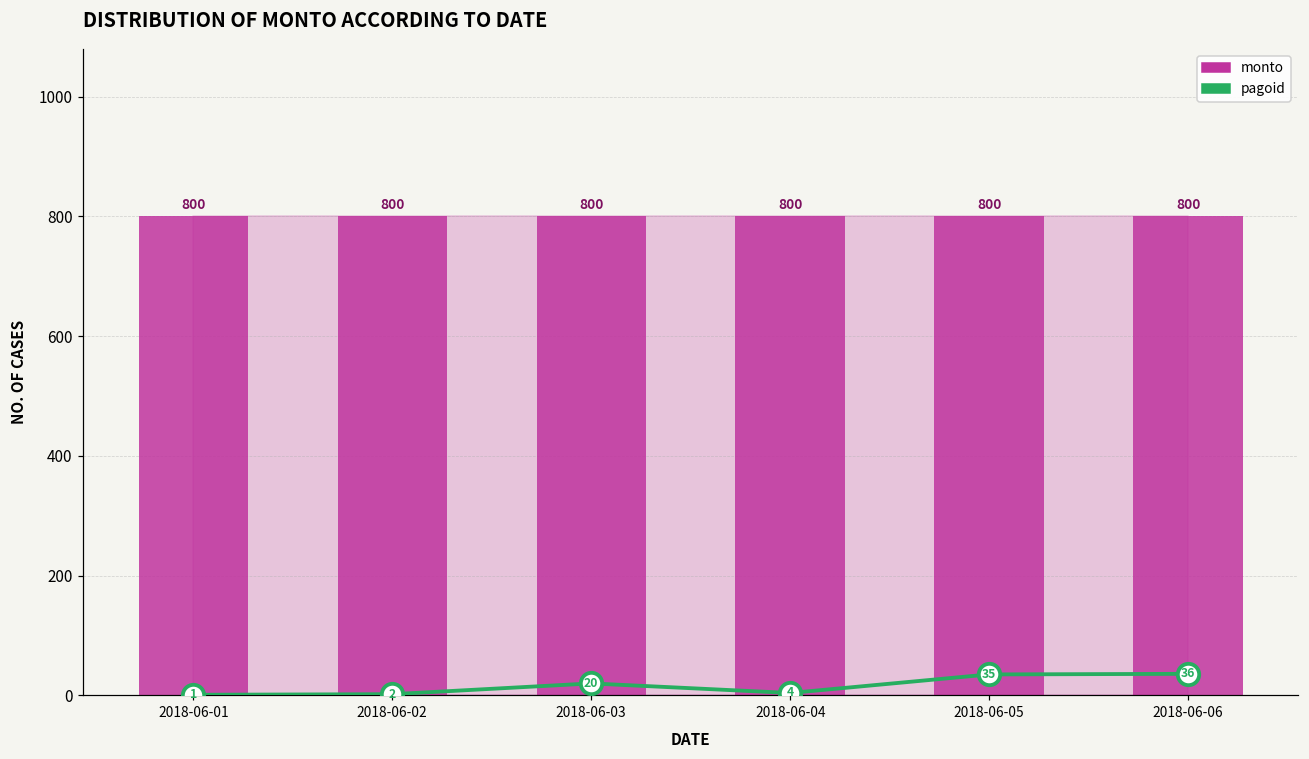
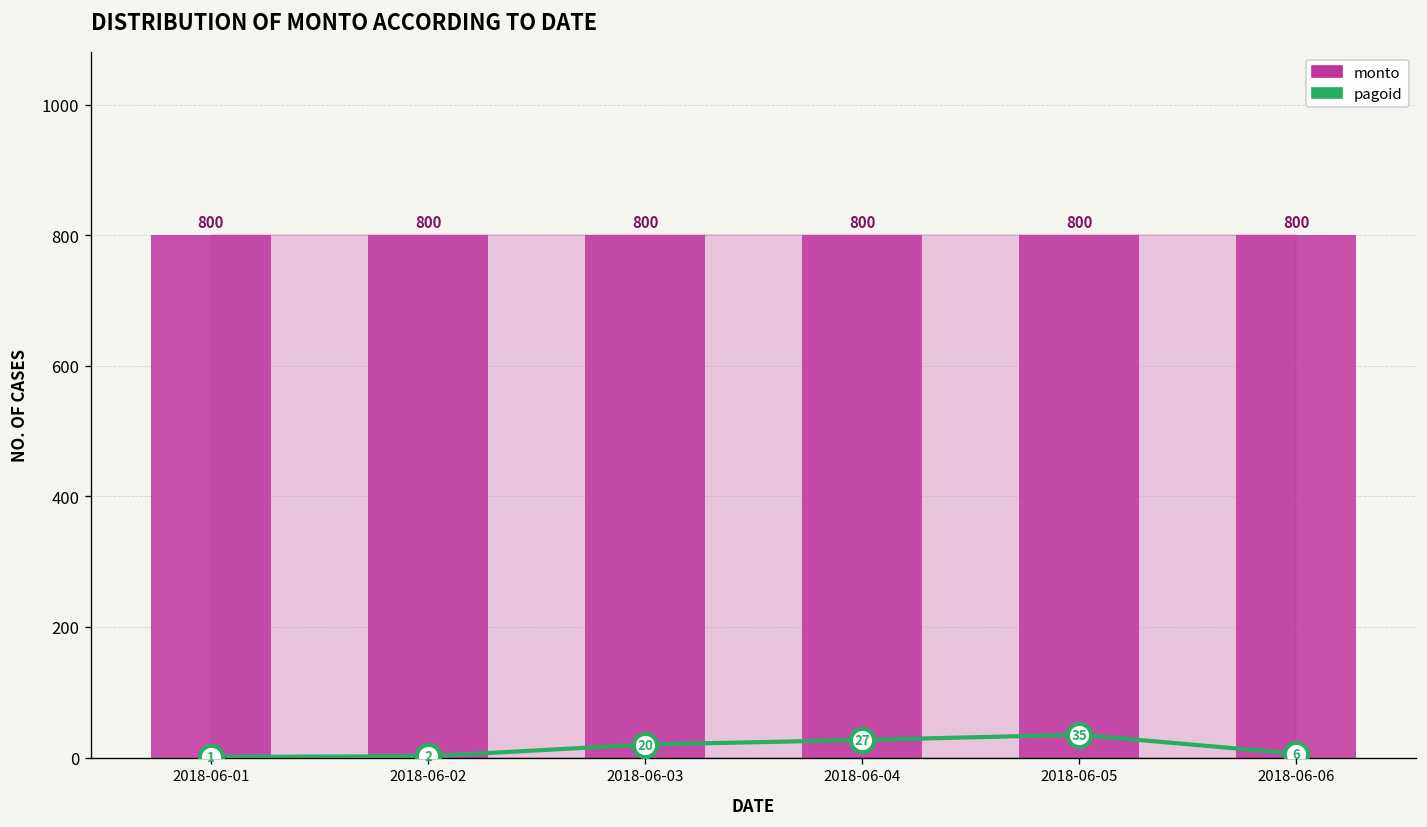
pagoid, 2018-06-04: 4 -> 27
pagoid, 2018-06-06: 36 -> 6
